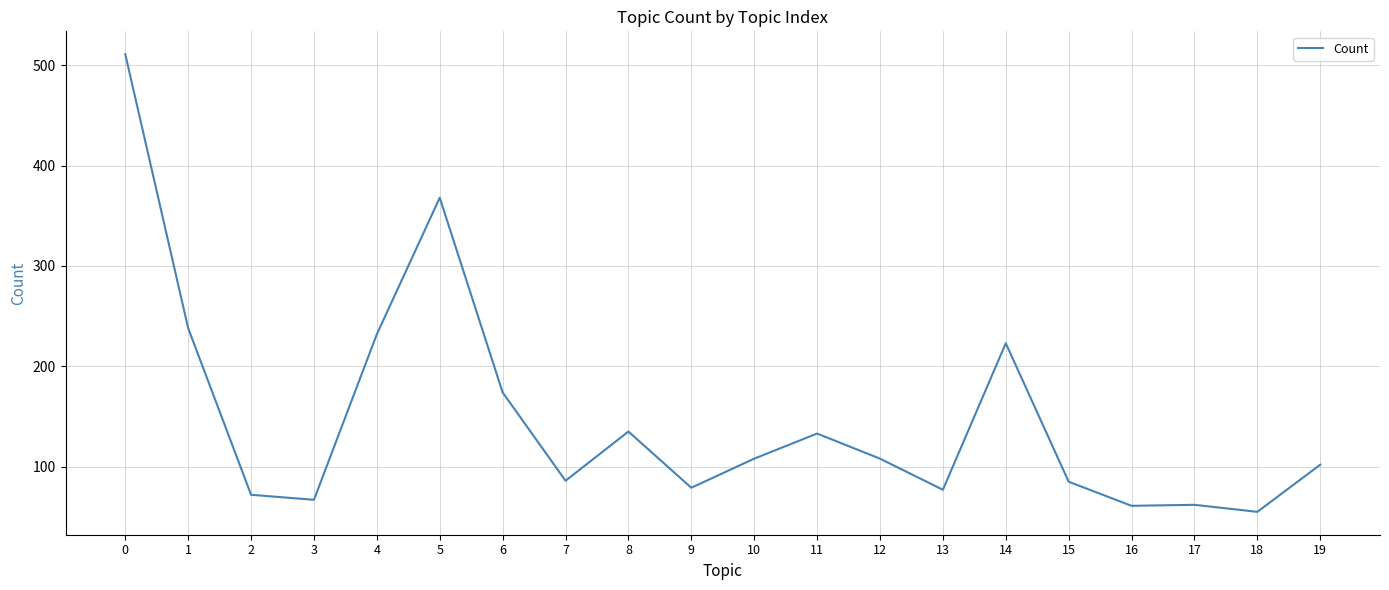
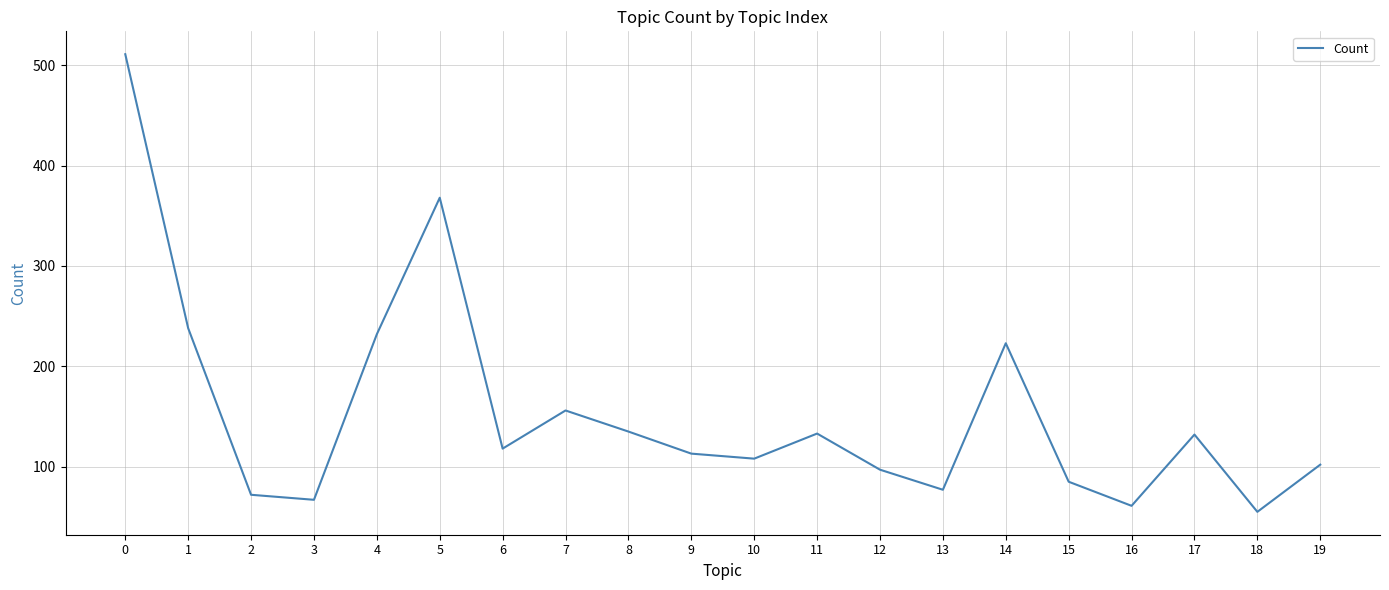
6: 174 -> 118
7: 86 -> 156
9: 79 -> 113
12: 108 -> 97
17: 62 -> 132
